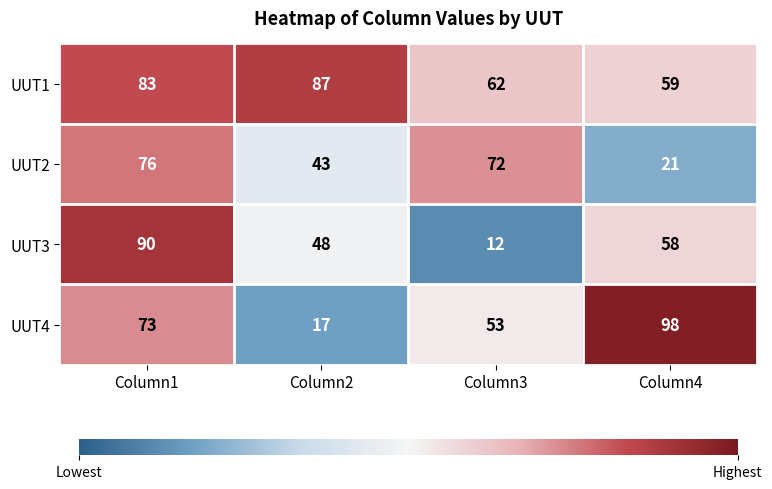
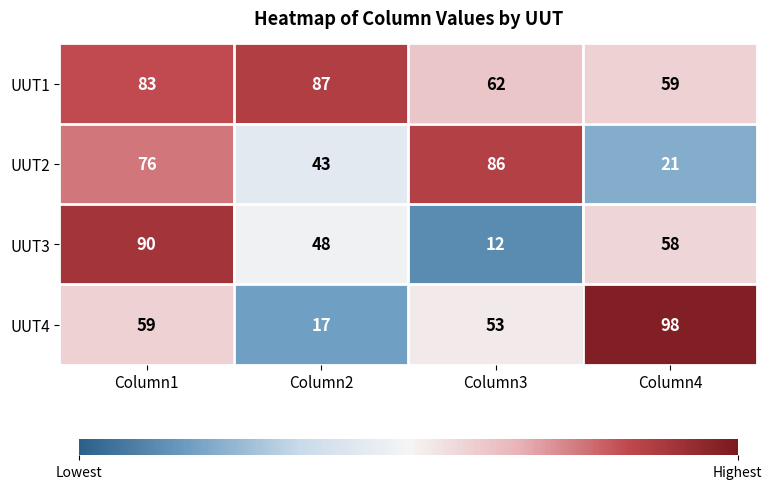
UUT2, Column3: 72 -> 86
UUT4, Column1: 73 -> 59
